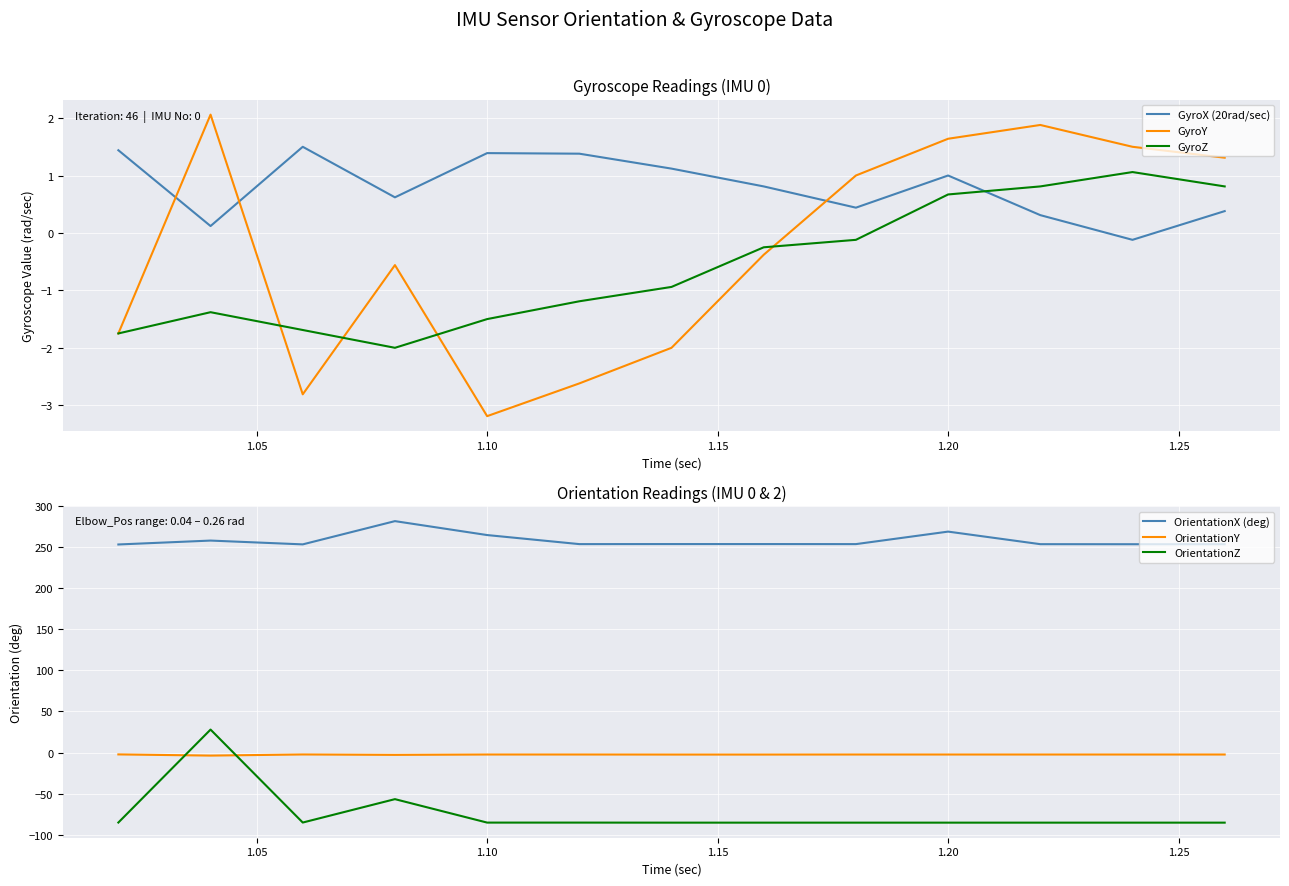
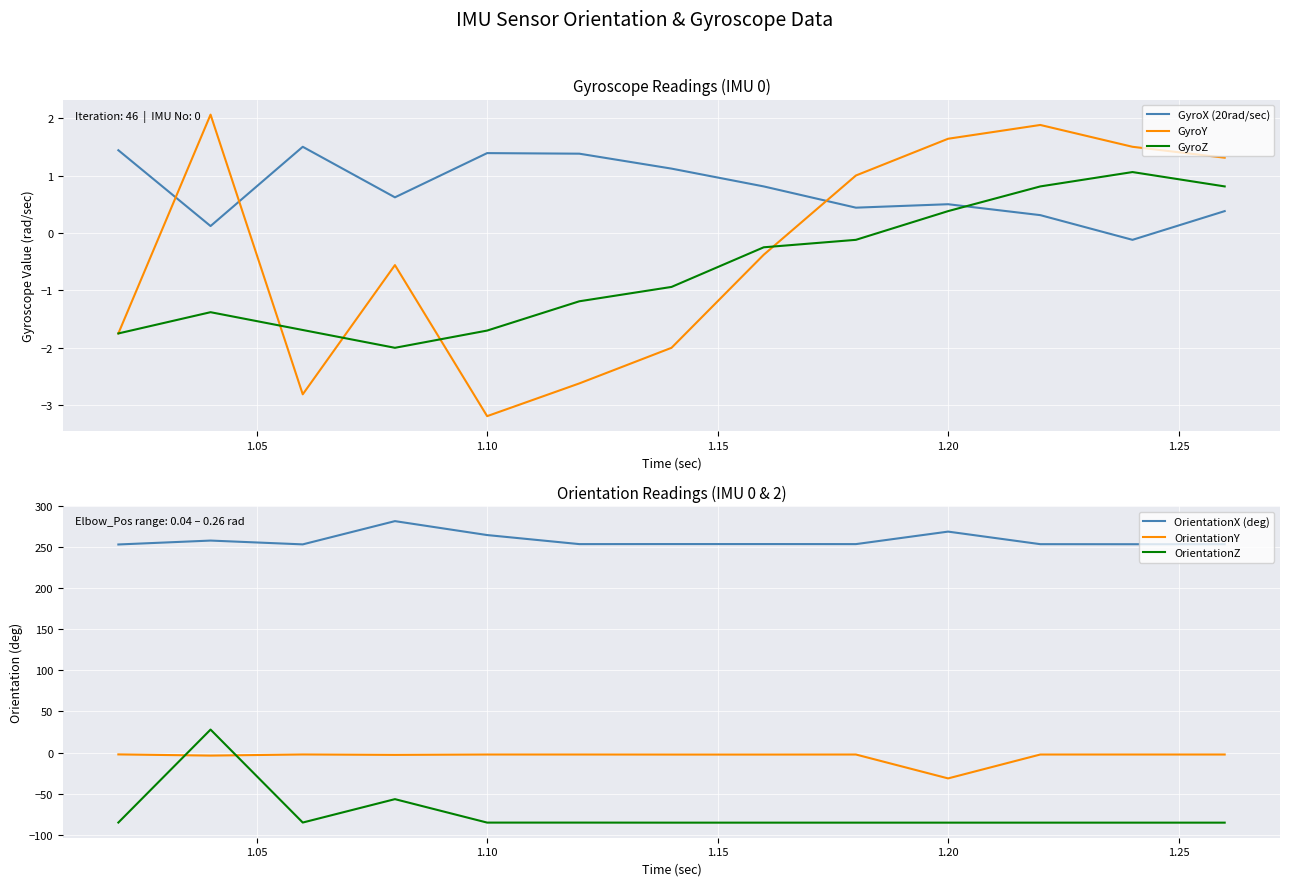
Gyroscope Readings (IMU 0), GyroZ, 1.10: -1.5 -> -1.7
Gyroscope Readings (IMU 0), GyroX (20rad/sec), 1.20: 1.0 -> 0.5
Gyroscope Readings (IMU 0), GyroZ, 1.20: 0.7 -> 0.4
Orientation Readings (IMU 0 & 2), OrientationY, 1.20: 0 -> -30
